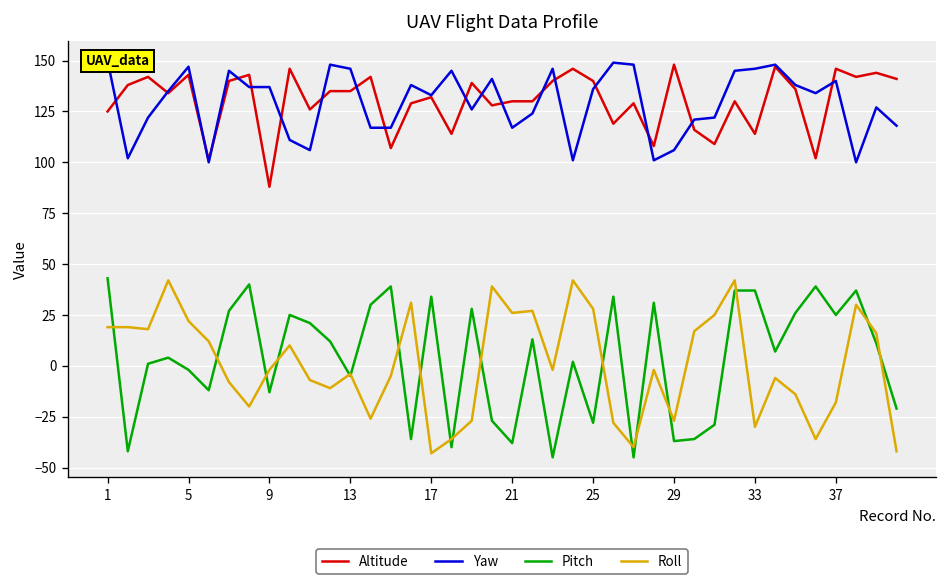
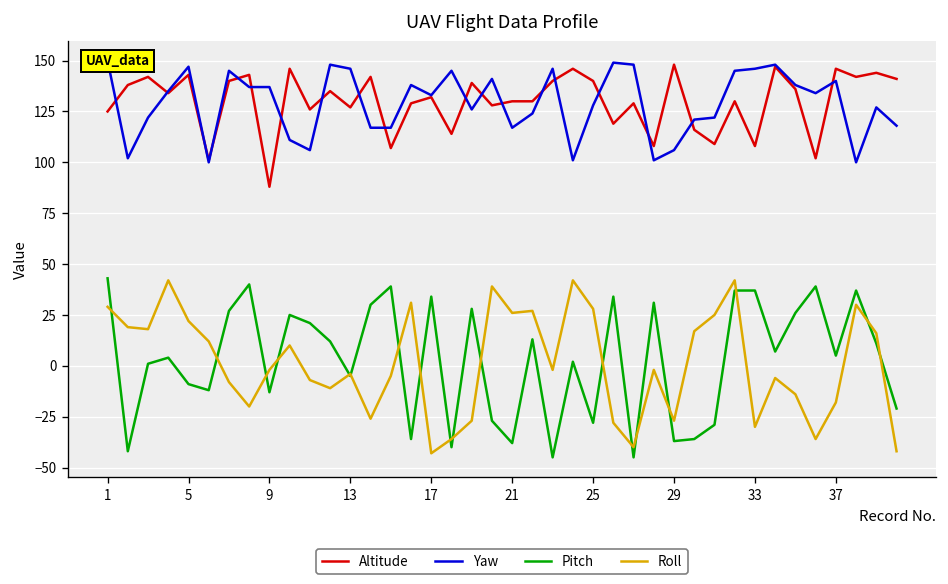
Roll, 1: 19 -> 29
Pitch, 5: -2 -> -9
Altitude, 13: 135 -> 127
Yaw, 25: 136 -> 128
Altitude, 33: 114 -> 108
Pitch, 37: 25 -> 5
